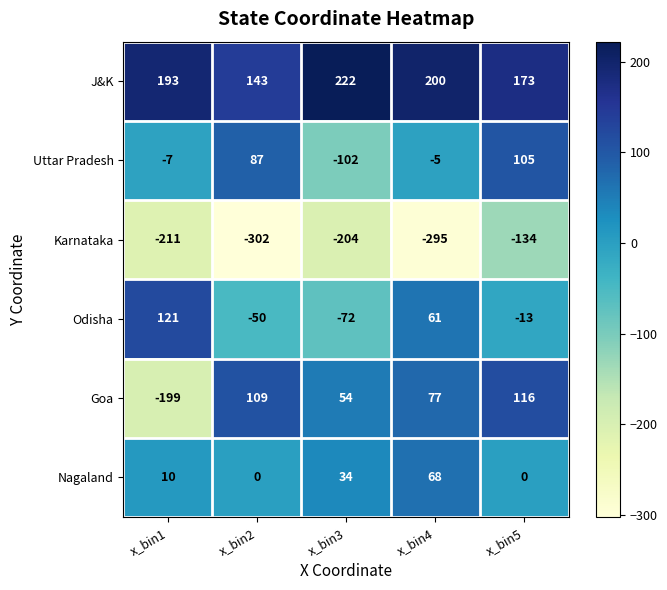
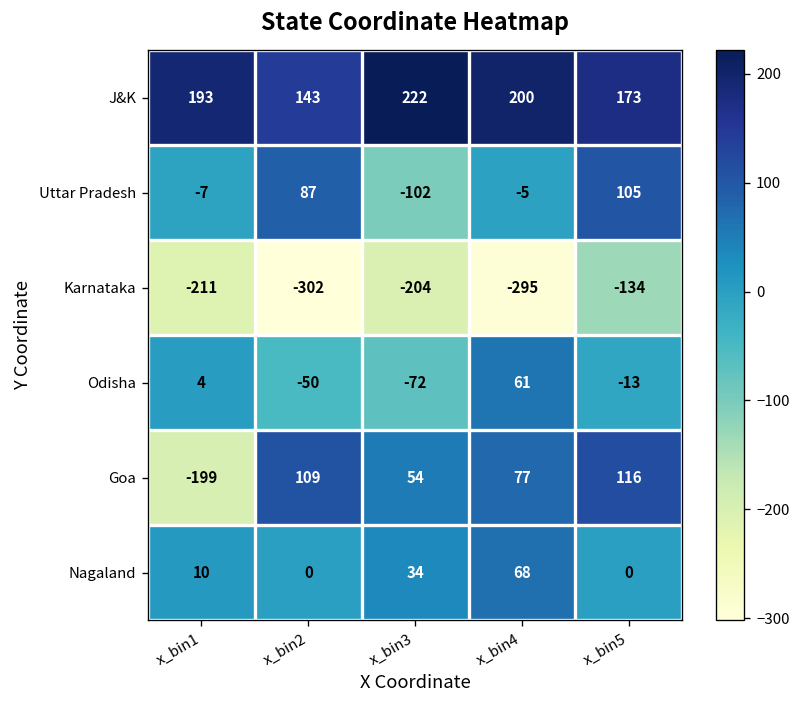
Odisha, x_bin1: 121 -> 4
